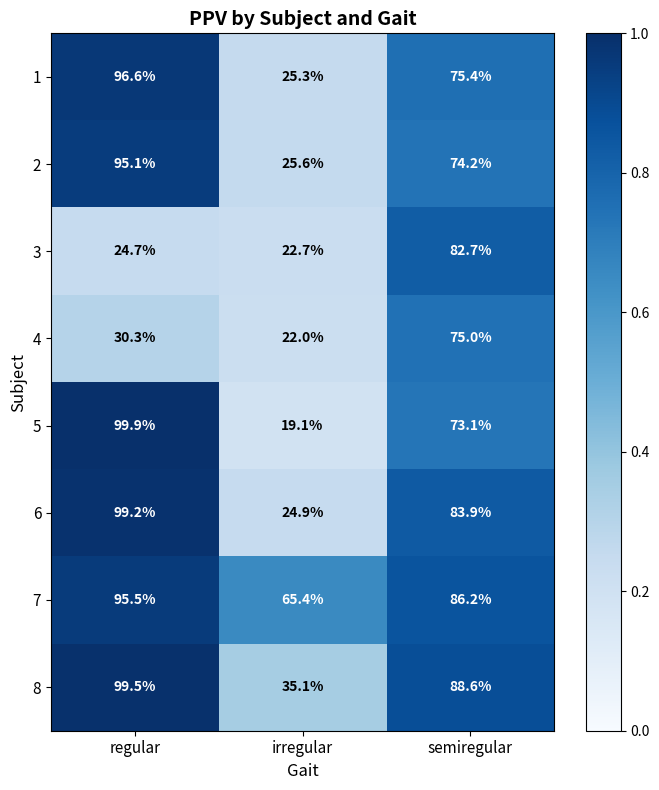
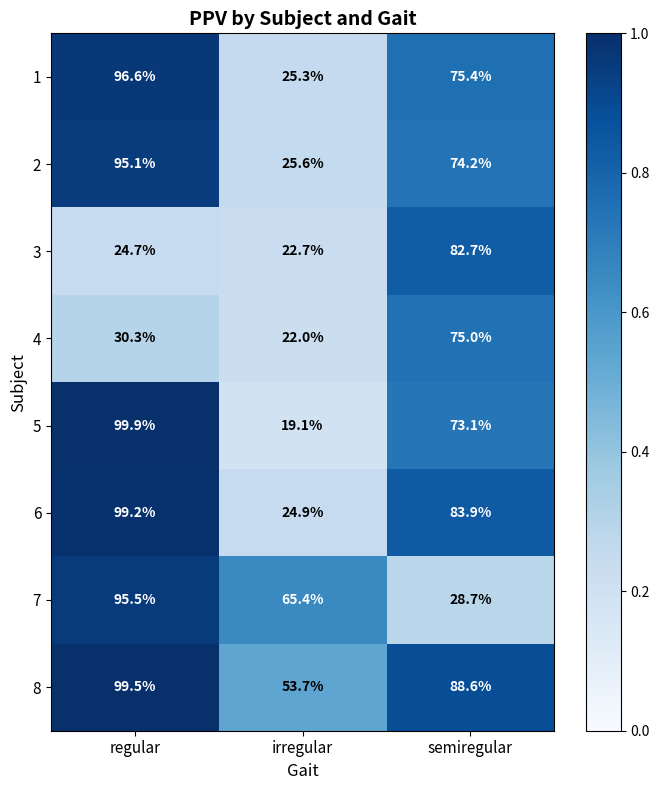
7, semiregular: 86.2% -> 28.7%
8, irregular: 35.1% -> 53.7%
